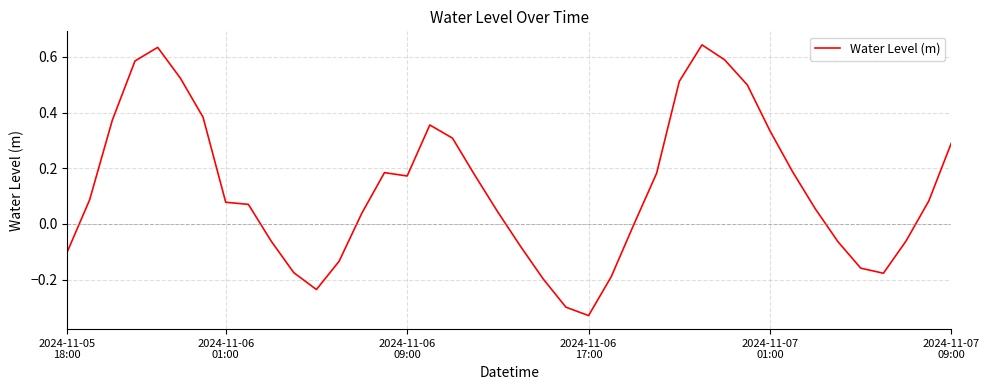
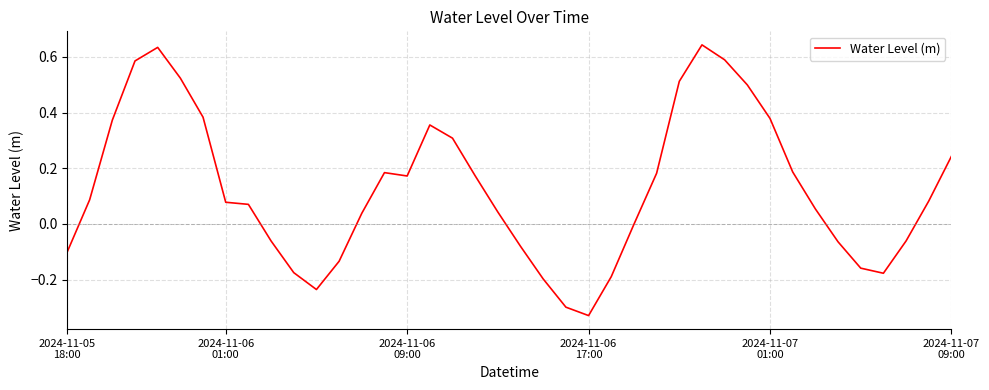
2024-11-07 01:00: 0.33 -> 0.38
2024-11-07 09:00: 0.29 -> 0.24
